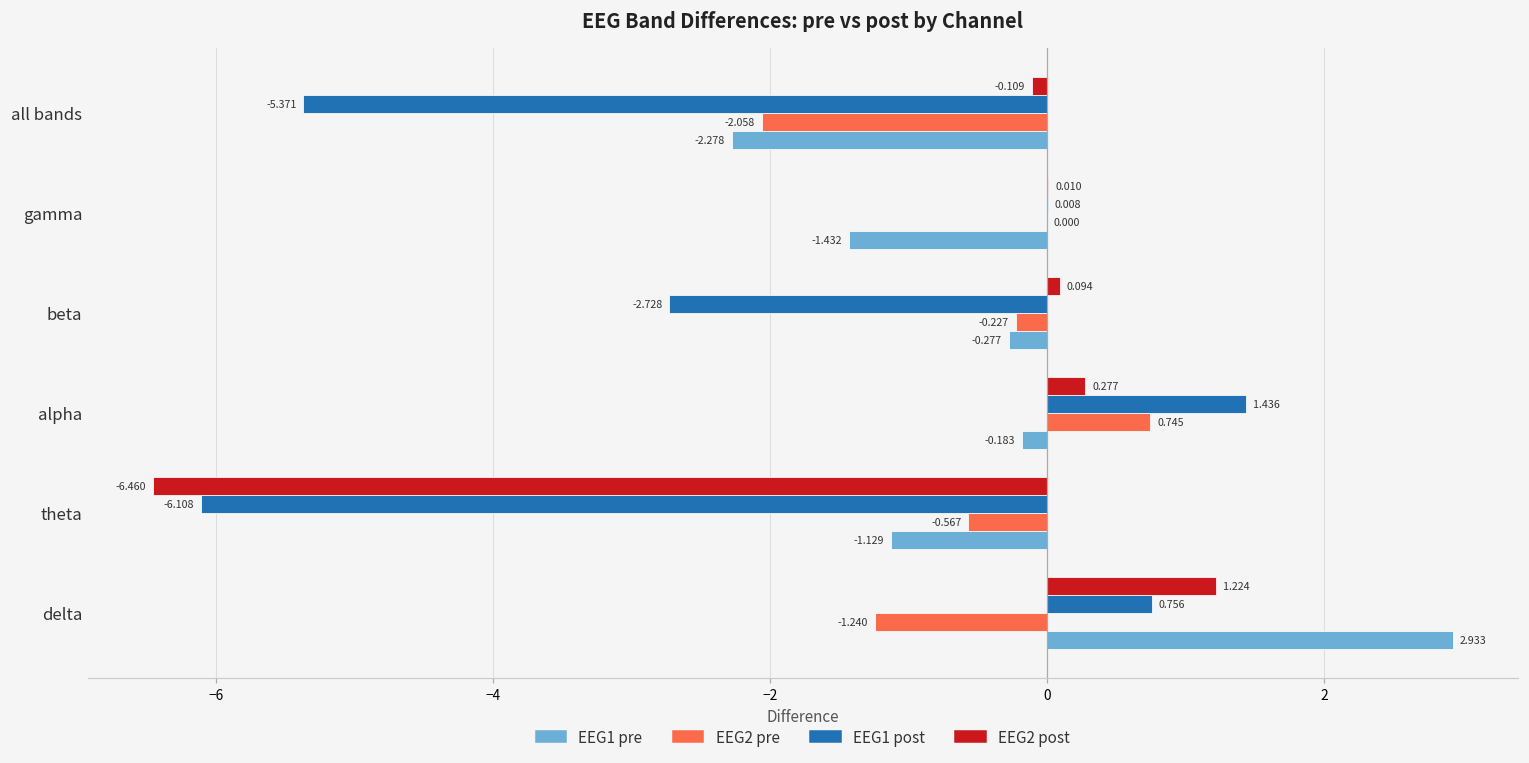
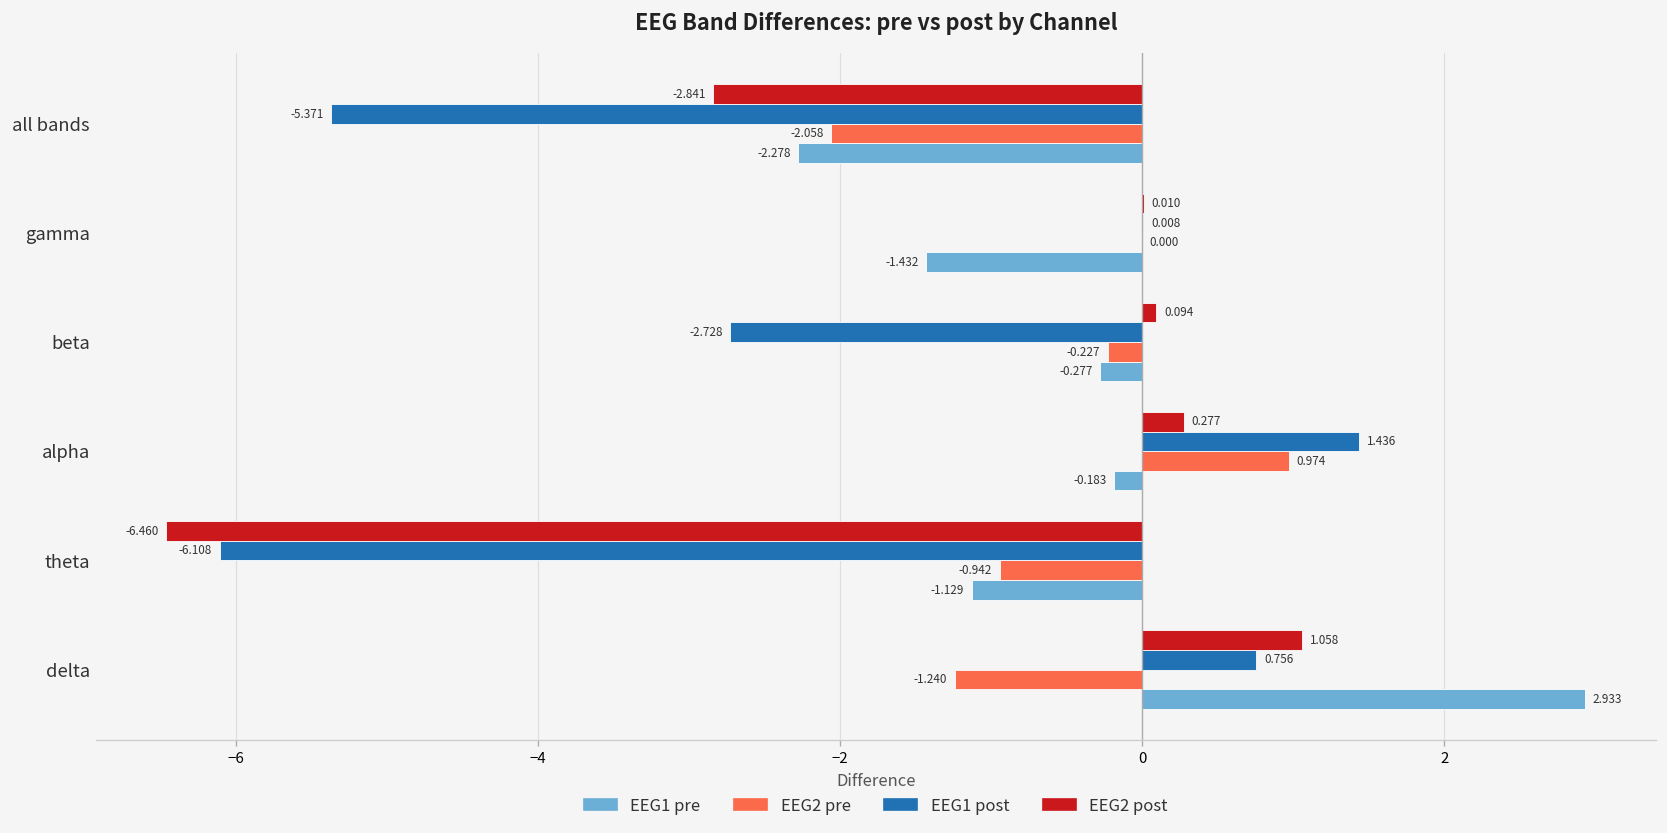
EEG2 post, all bands: -0.109 -> -2.841
EEG2 pre, alpha: 0.745 -> 0.974
EEG2 pre, theta: -0.567 -> -0.942
EEG2 post, delta: 1.224 -> 1.058
